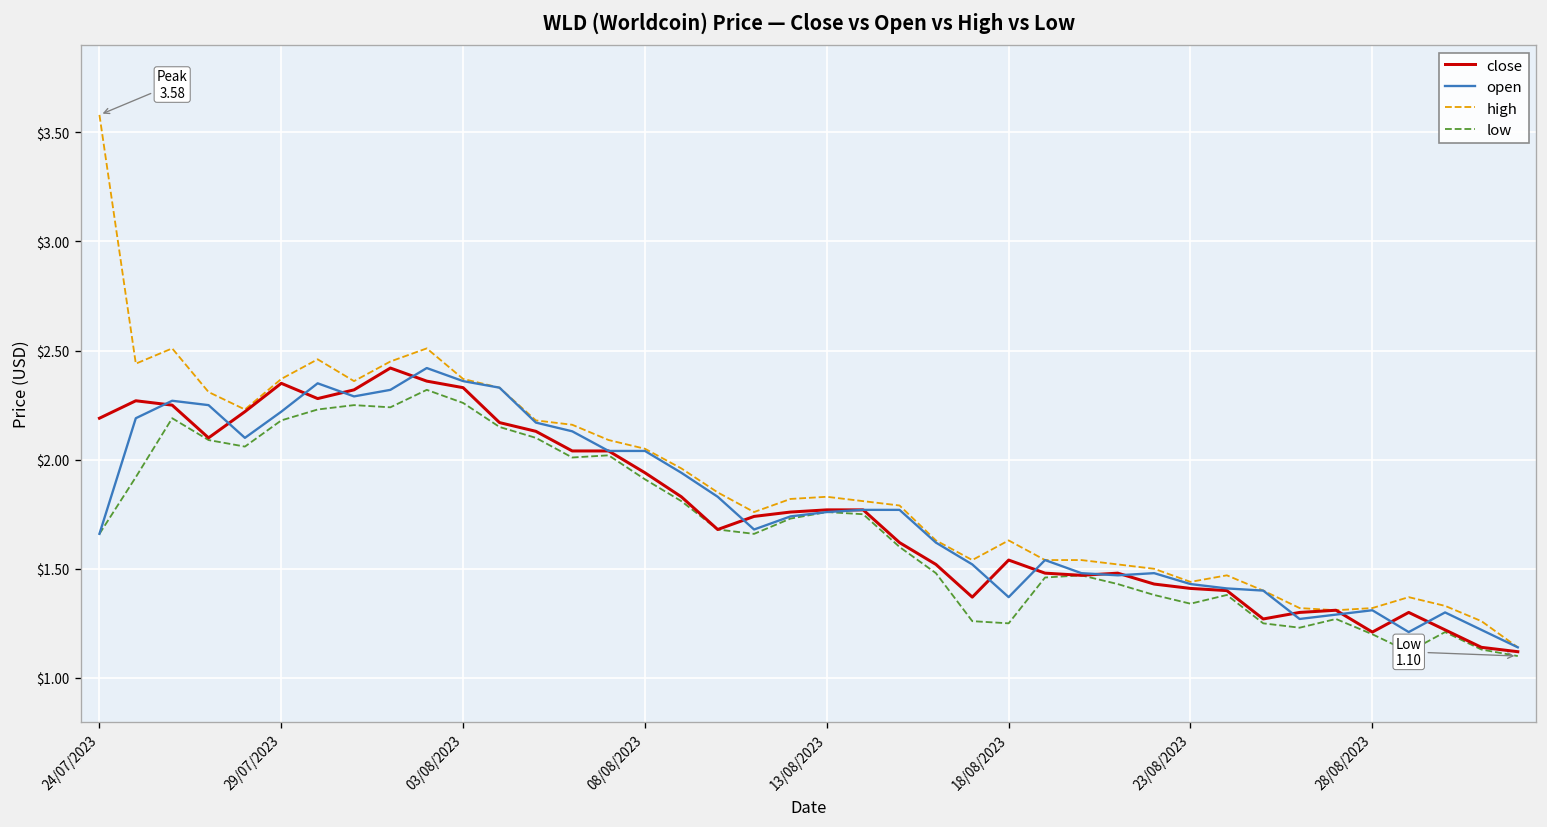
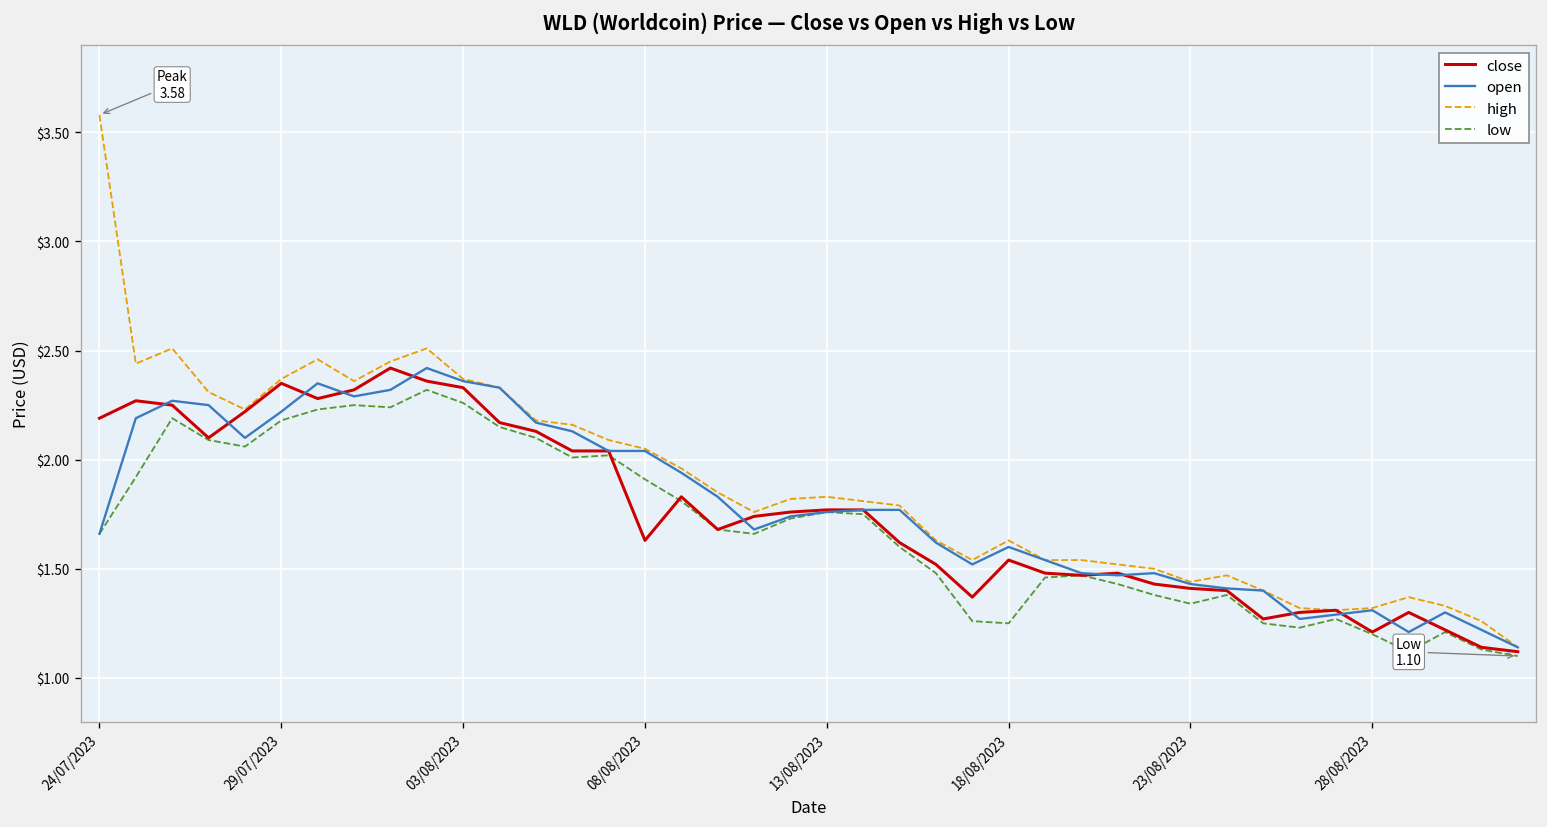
close, 08/08/2023: $1.94 -> $1.63
open, 18/08/2023: $1.37 -> $1.60
